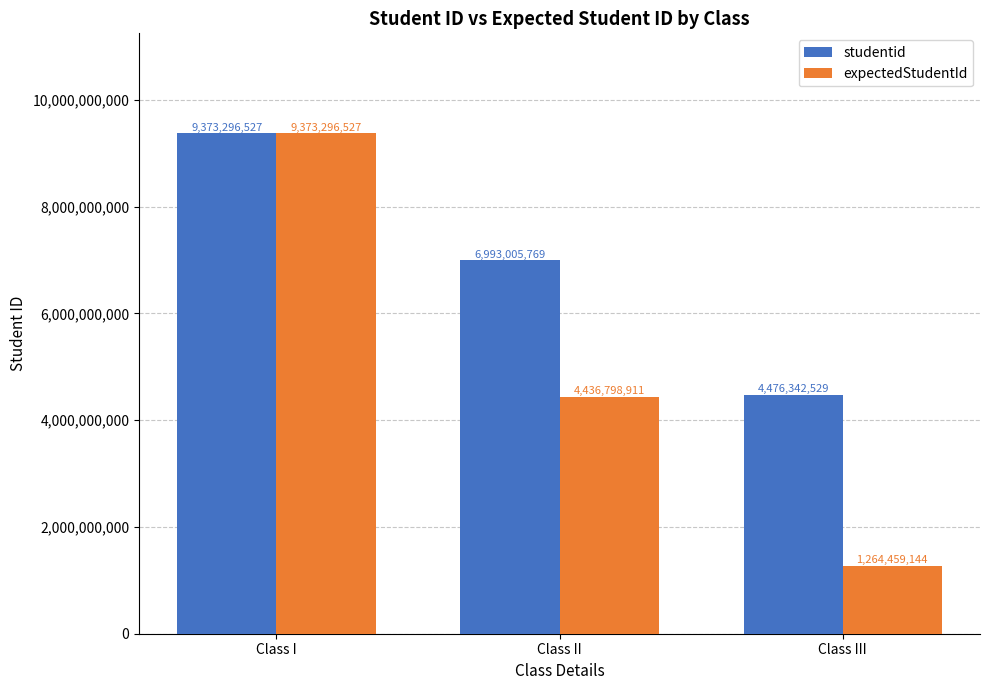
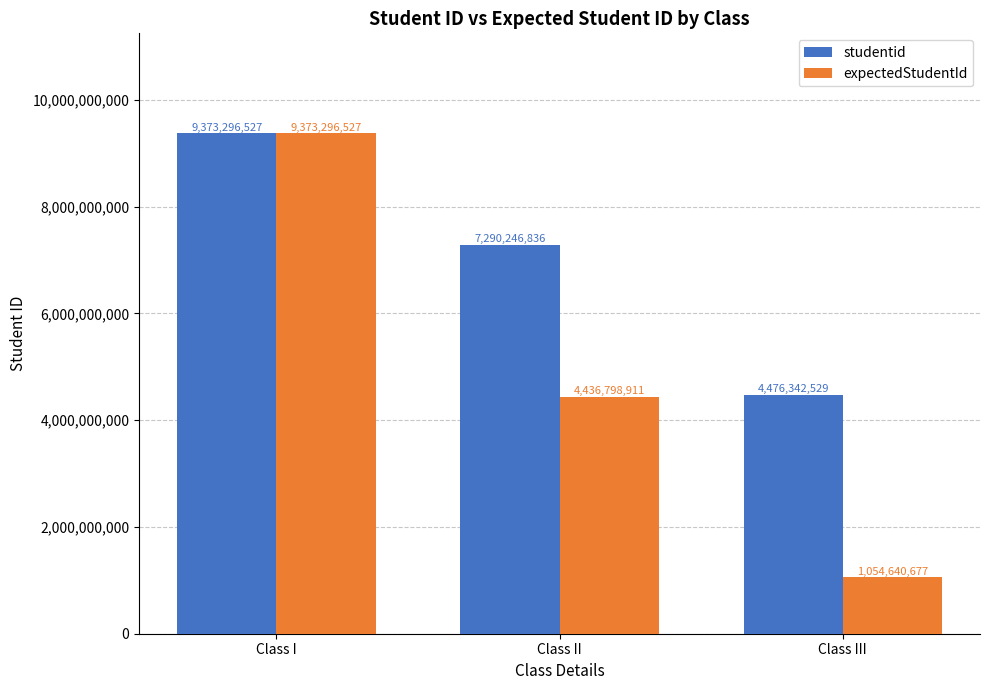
studentid, Class II: 6,993,005,769 -> 7,290,246,836
expectedStudentId, Class III: 1,264,459,144 -> 1,054,640,677
